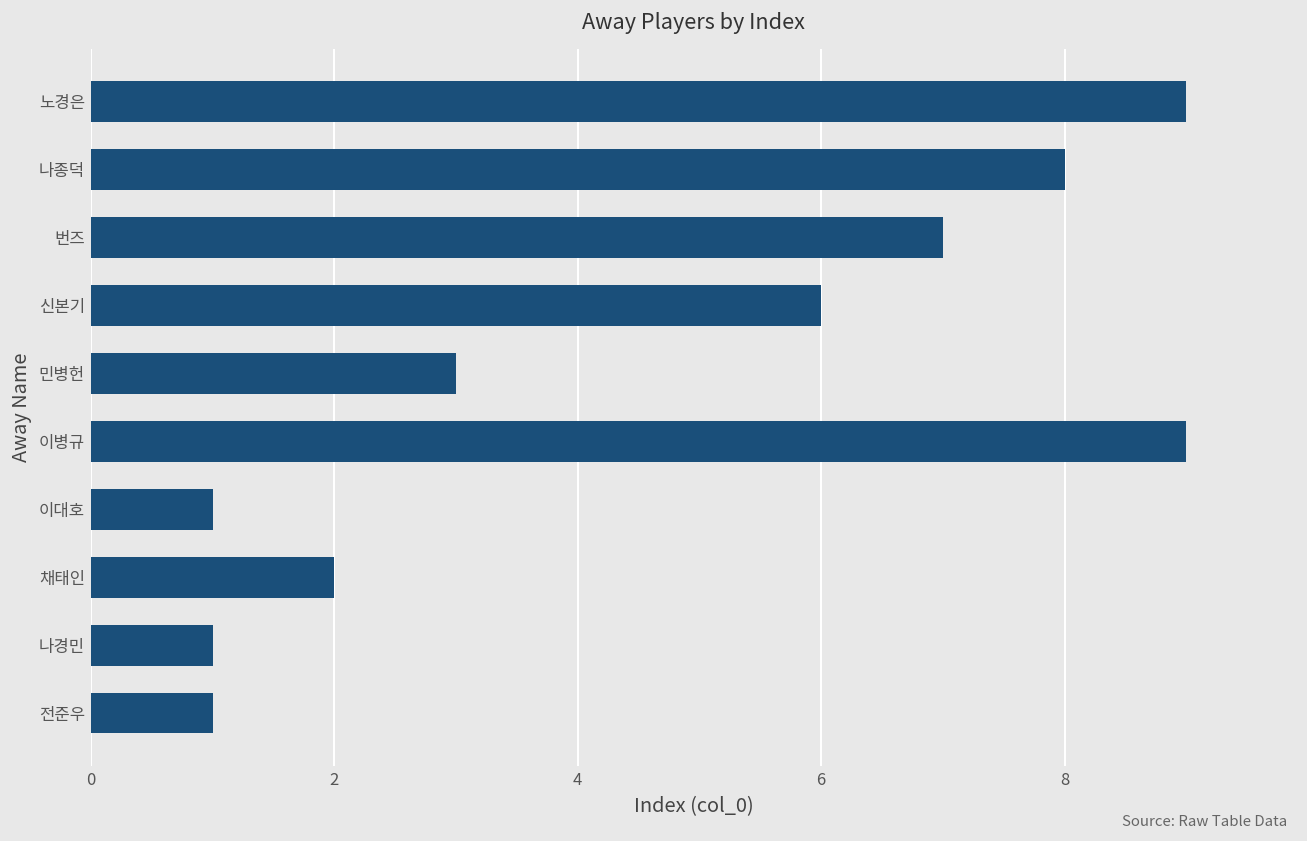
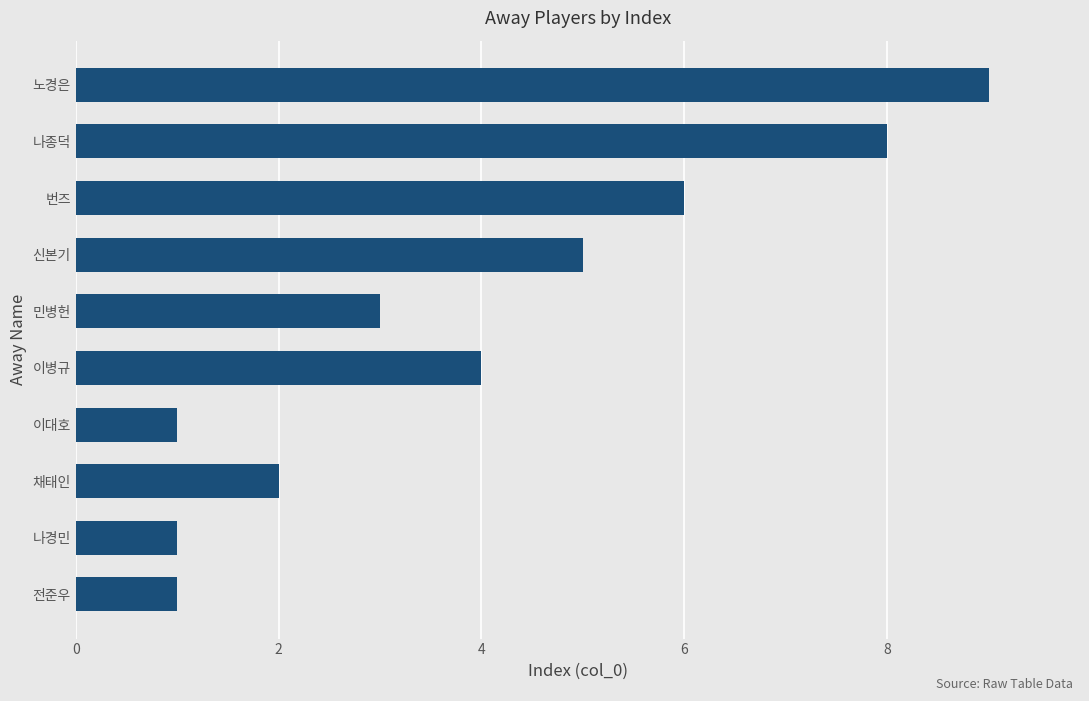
번즈: 7 -> 6
신본기: 6 -> 5
이병규: 9 -> 4
